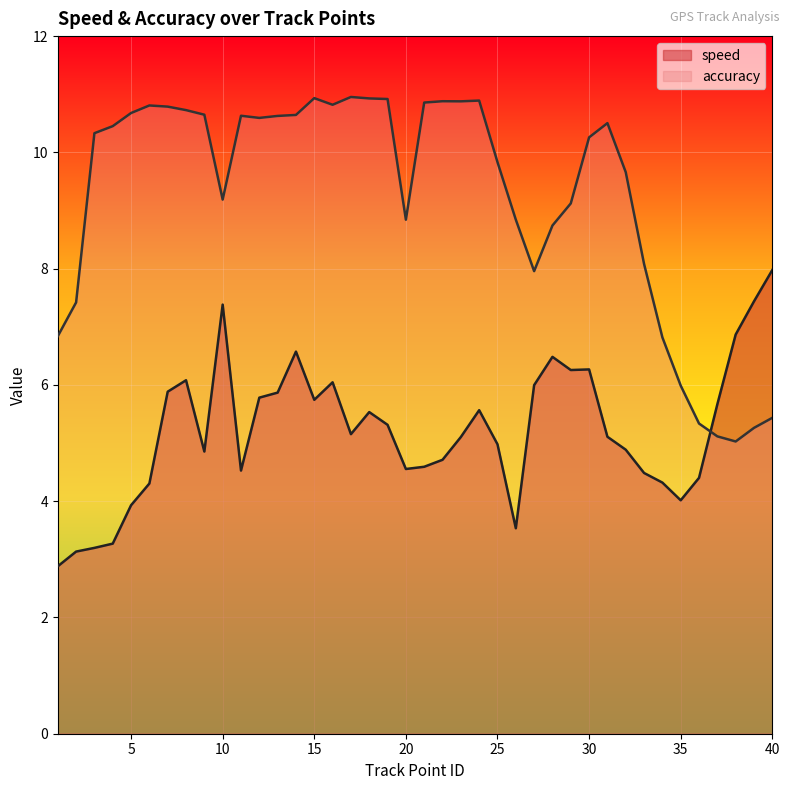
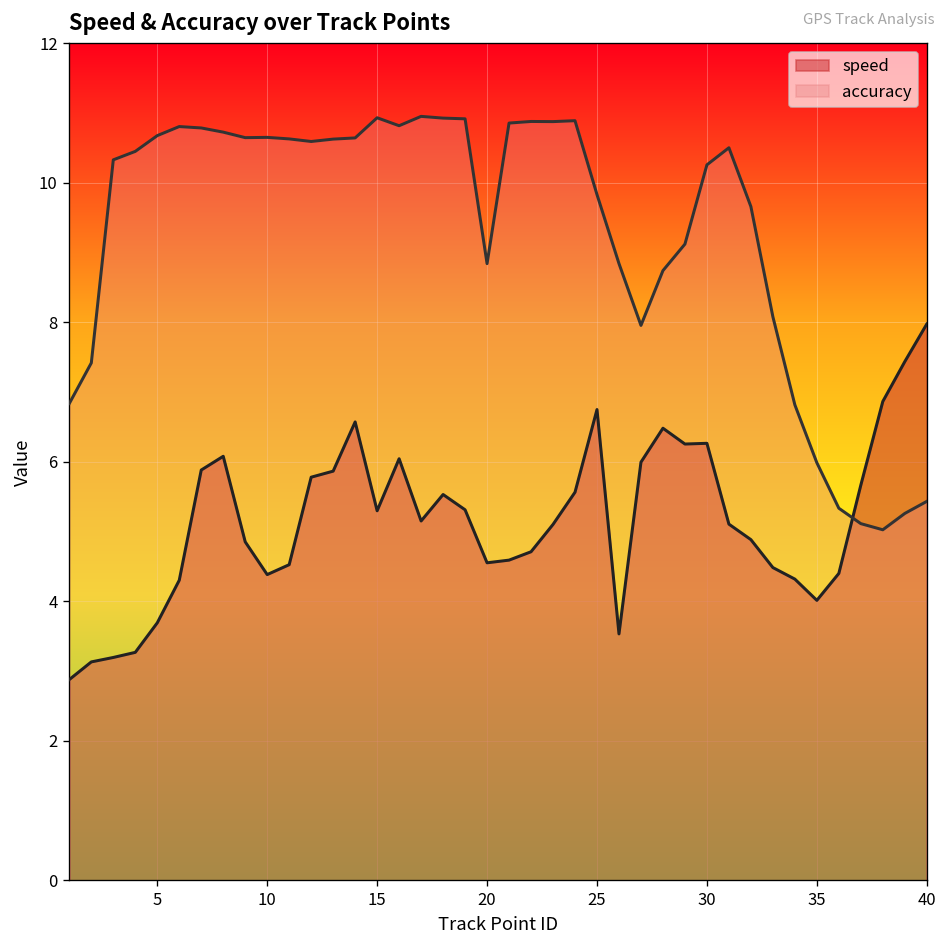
speed, 5: 3.9 -> 3.7
speed, 10: 7.4 -> 4.4
accuracy, 10: 9.2 -> 10.7
speed, 15: 5.7 -> 5.3
speed, 25: 5.0 -> 6.8
